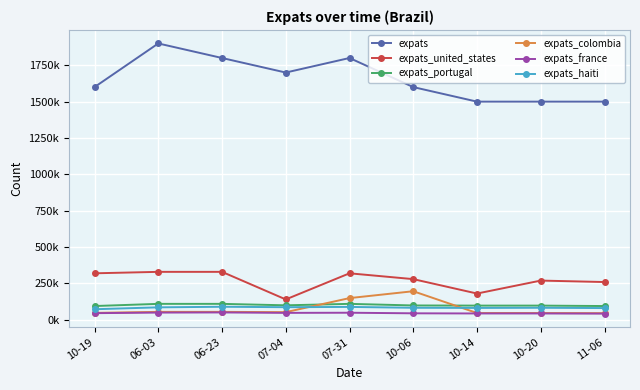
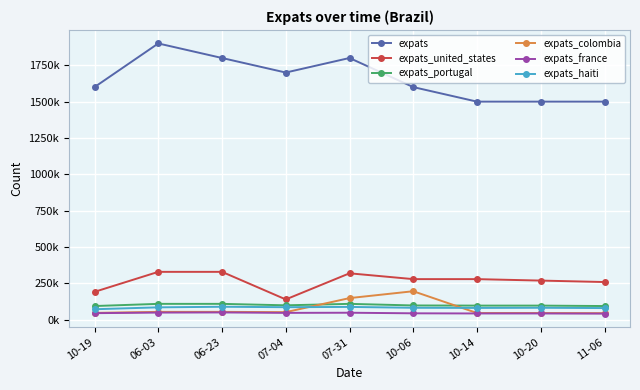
expats_united_states, 10-19: 320000 -> 190000
expats_united_states, 10-14: 180000 -> 280000
